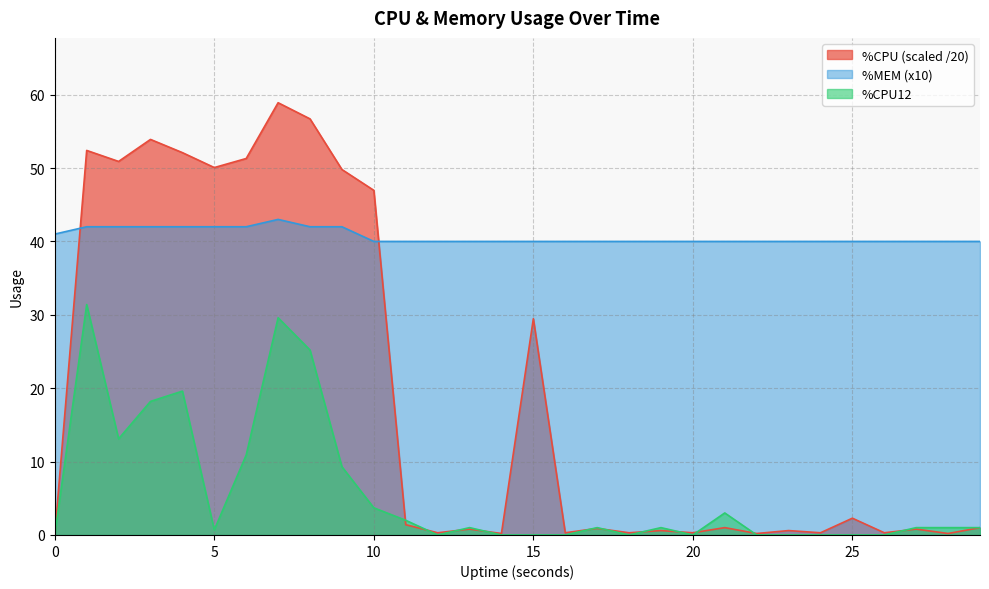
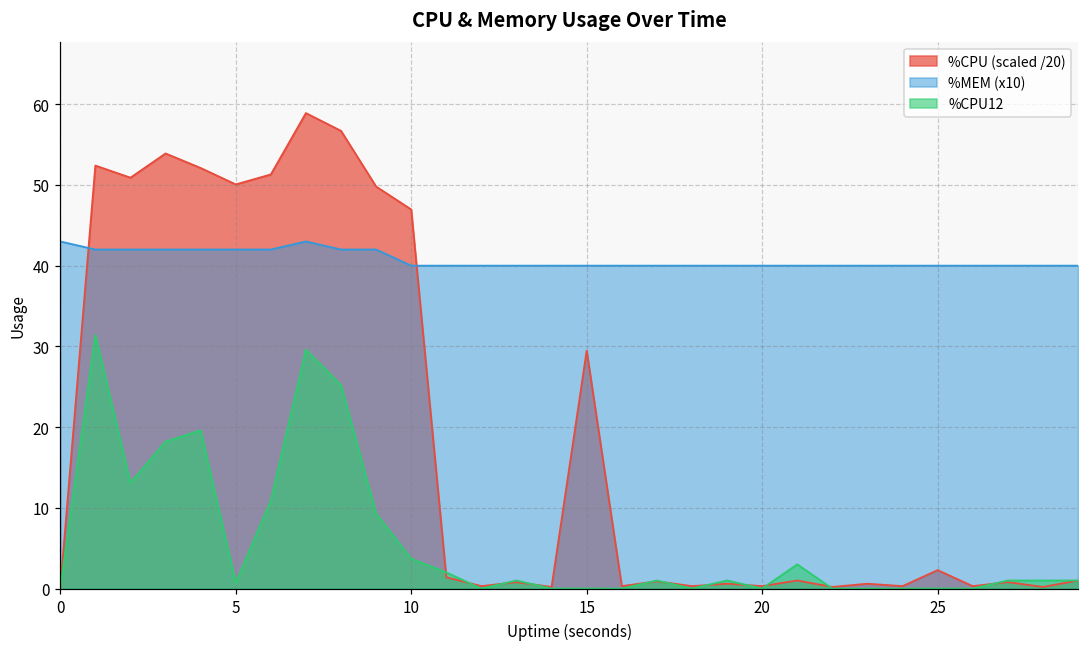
%MEM (x10), 0: 41 -> 43
